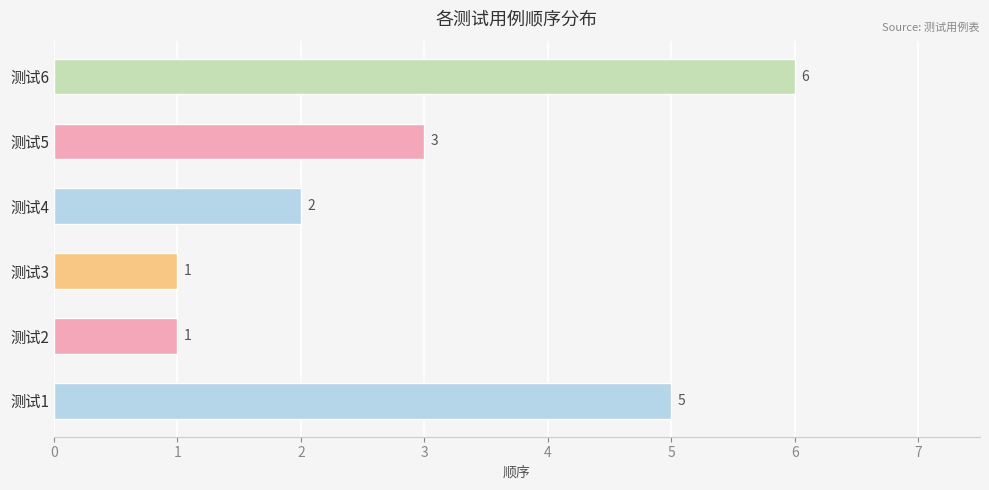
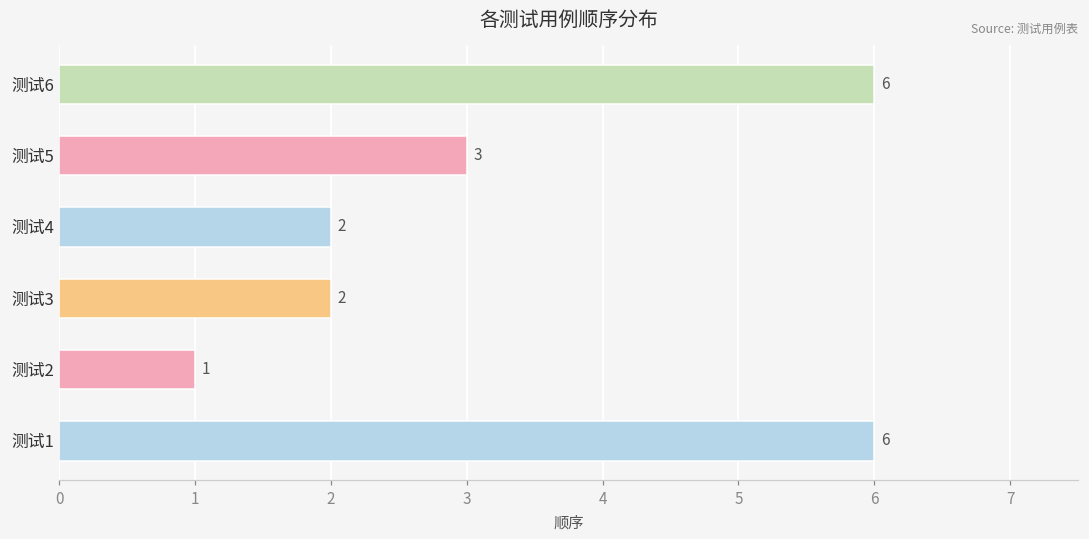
测试3: 1 -> 2
测试1: 5 -> 6
